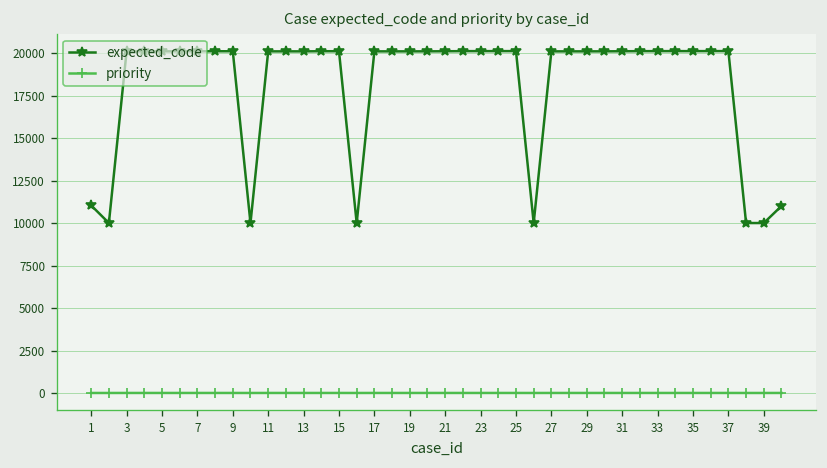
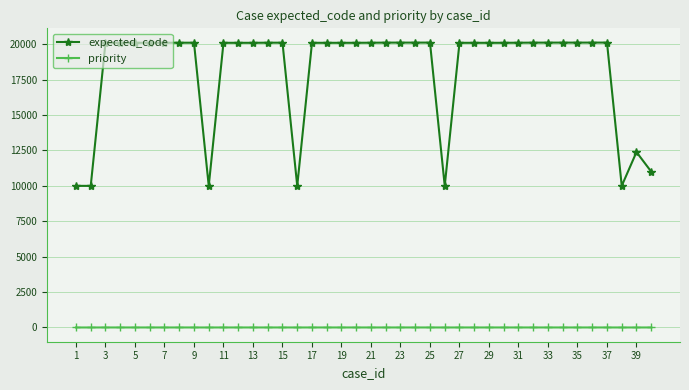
expected_code, 1: 11000 -> 10000
expected_code, 39: 10000 -> 12400
